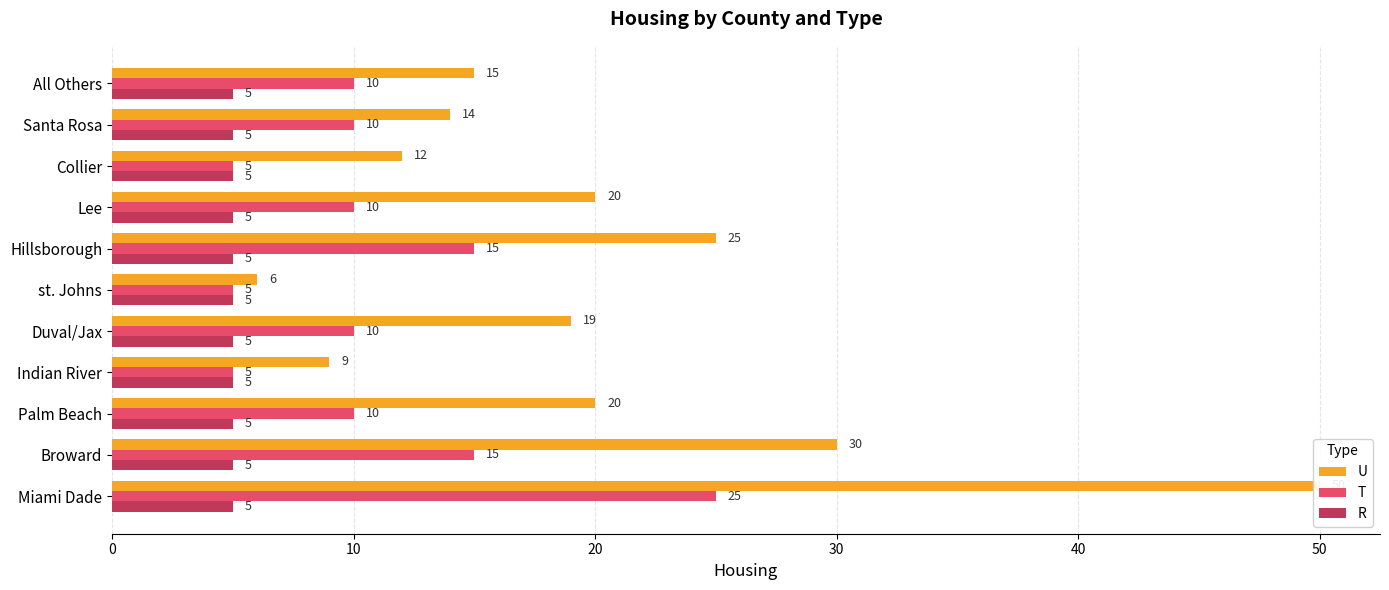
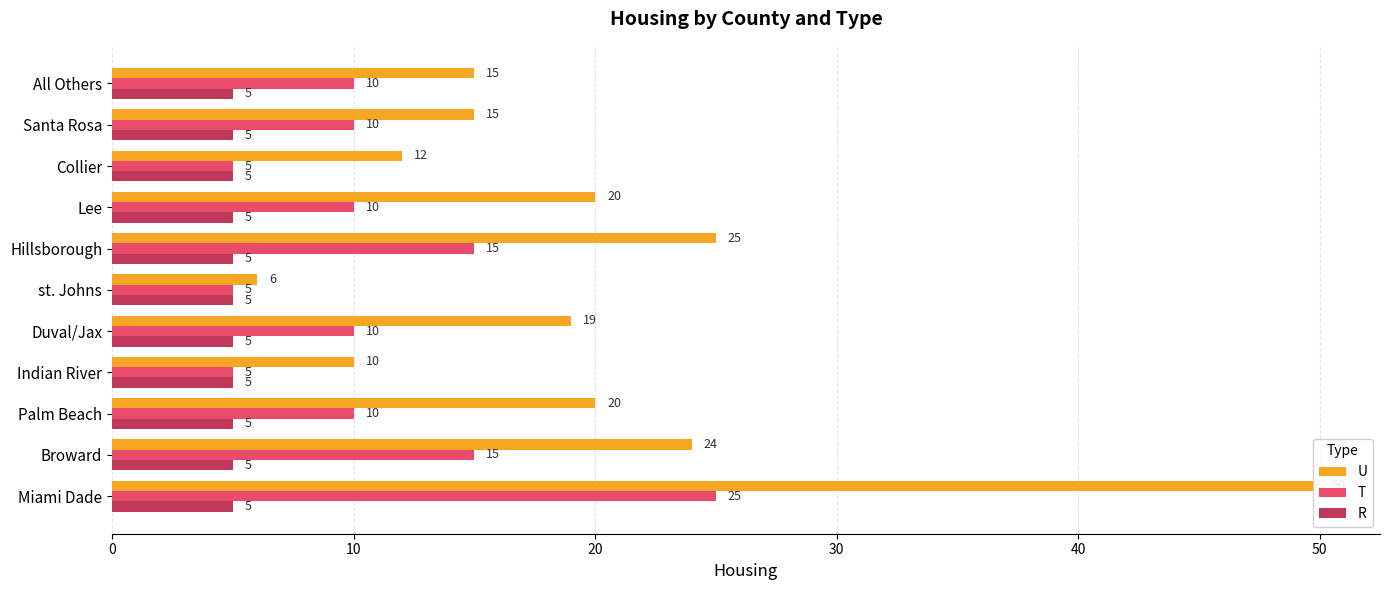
U, Santa Rosa: 14 -> 15
U, Indian River: 9 -> 10
U, Broward: 30 -> 24
